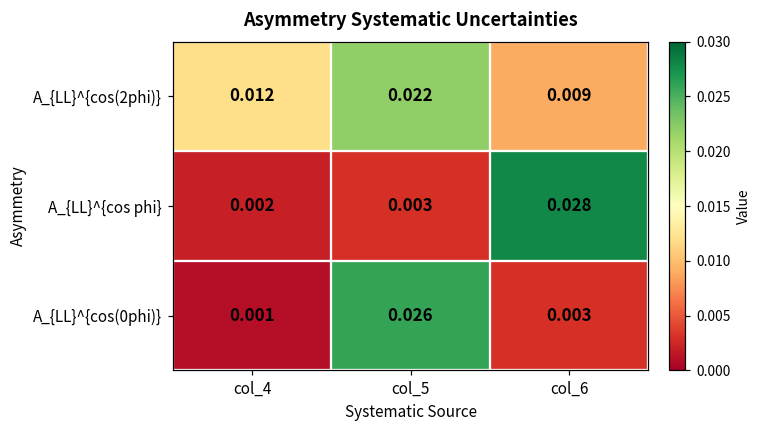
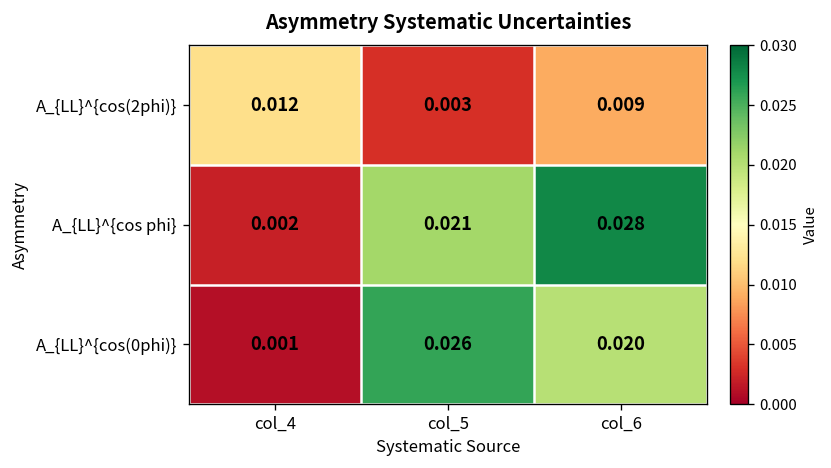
A_{LL}^{cos(2phi)}, col_5: 0.022 -> 0.003
A_{LL}^{cos phi}, col_5: 0.003 -> 0.021
A_{LL}^{cos(0phi)}, col_6: 0.003 -> 0.020
